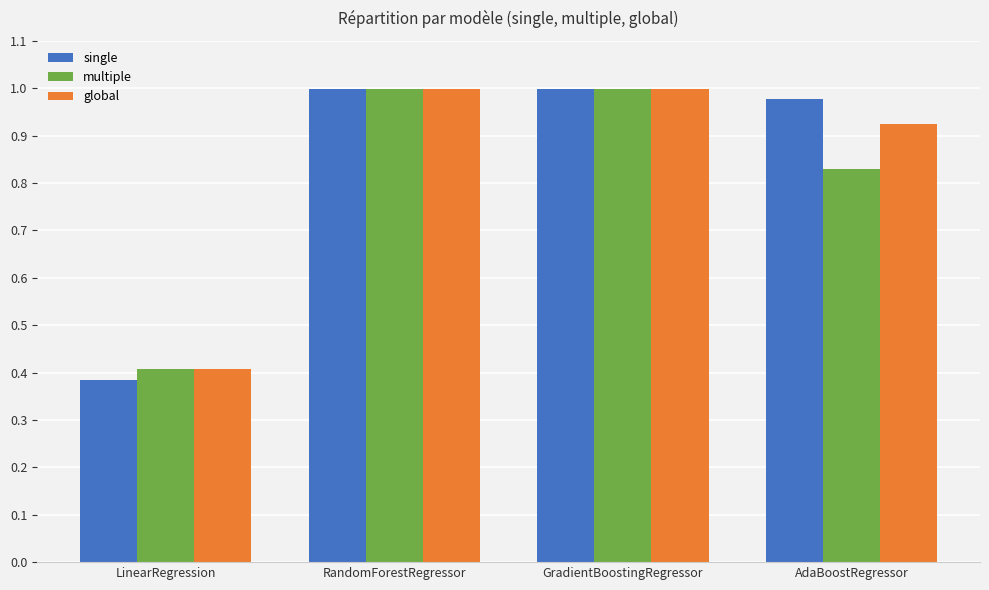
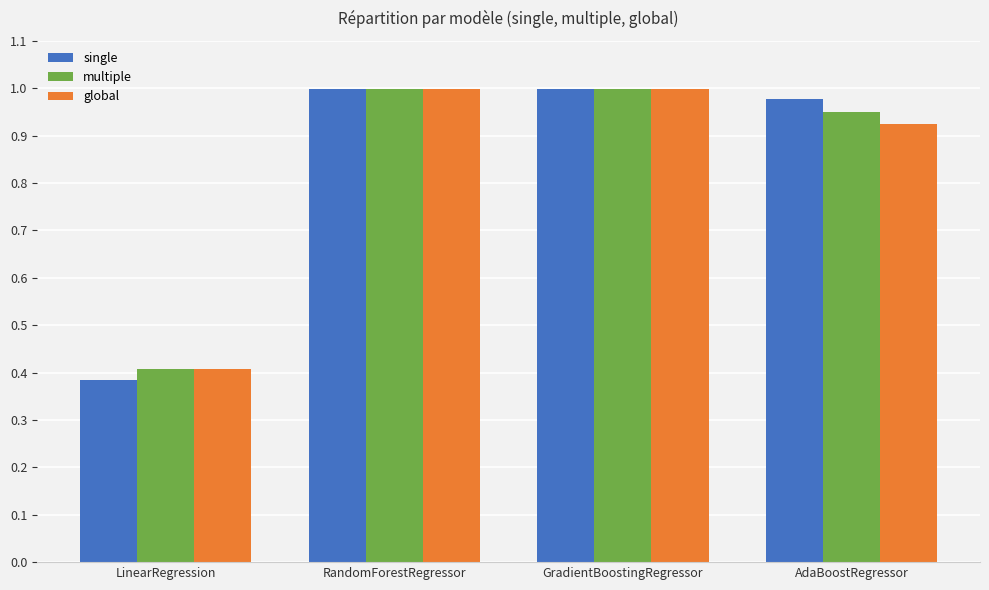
multiple, AdaBoostRegressor: 0.83 -> 0.95
